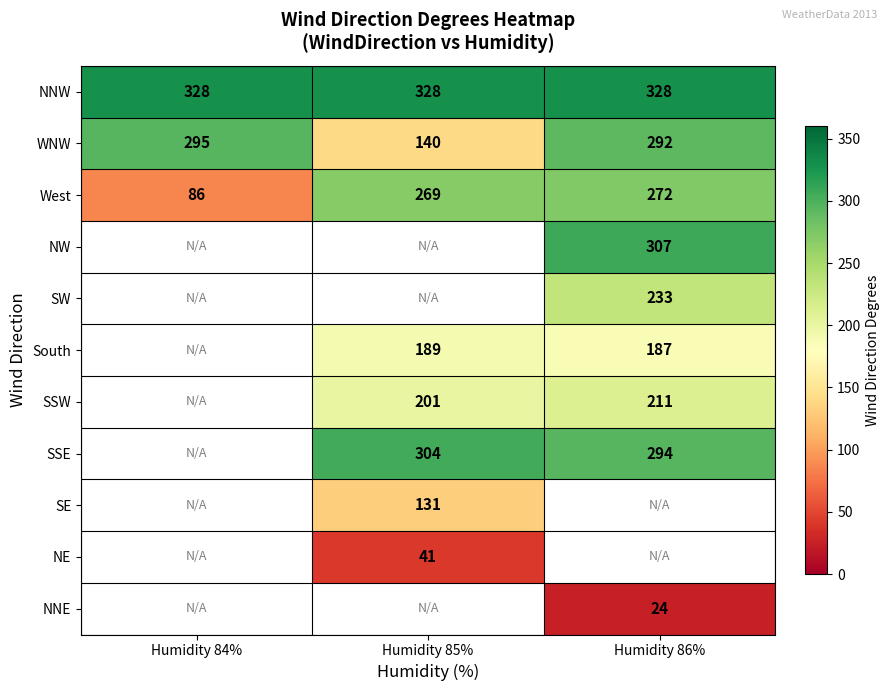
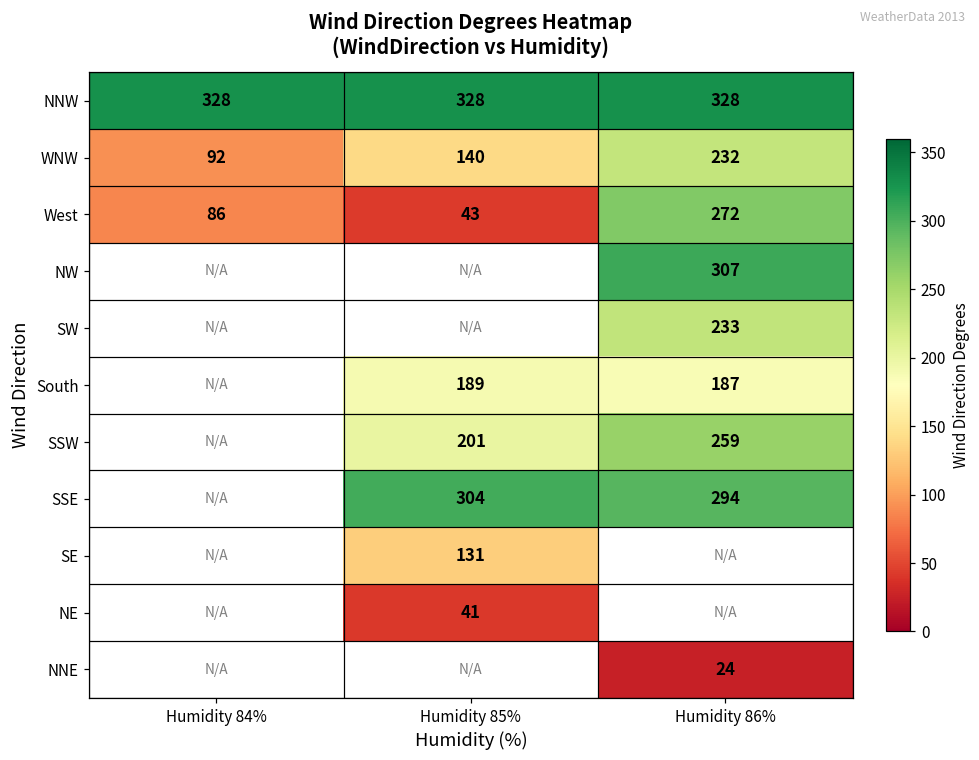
WNW, Humidity 84%: 295 -> 92
WNW, Humidity 86%: 292 -> 232
West, Humidity 85%: 269 -> 43
SSW, Humidity 86%: 211 -> 259
